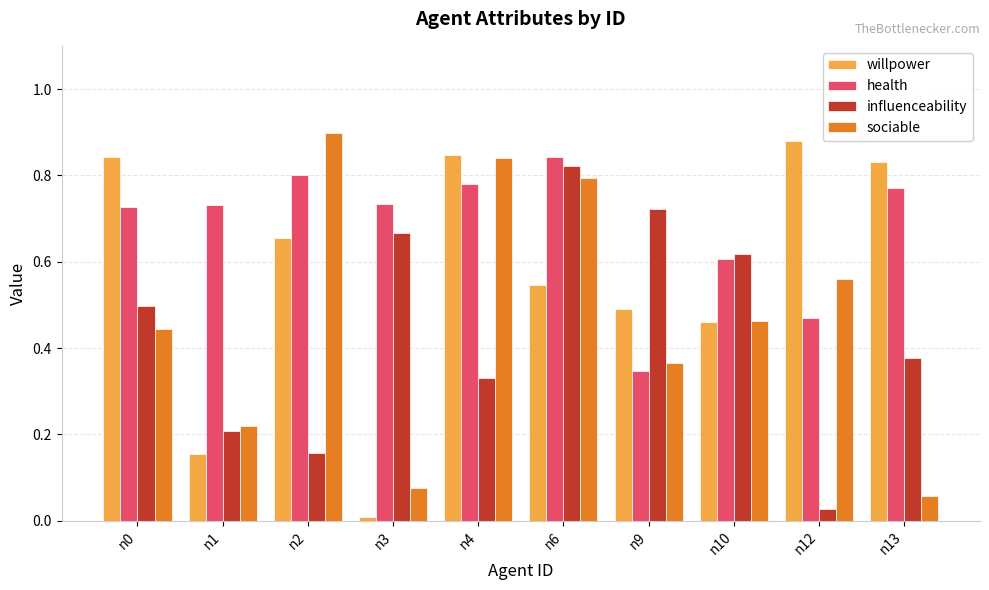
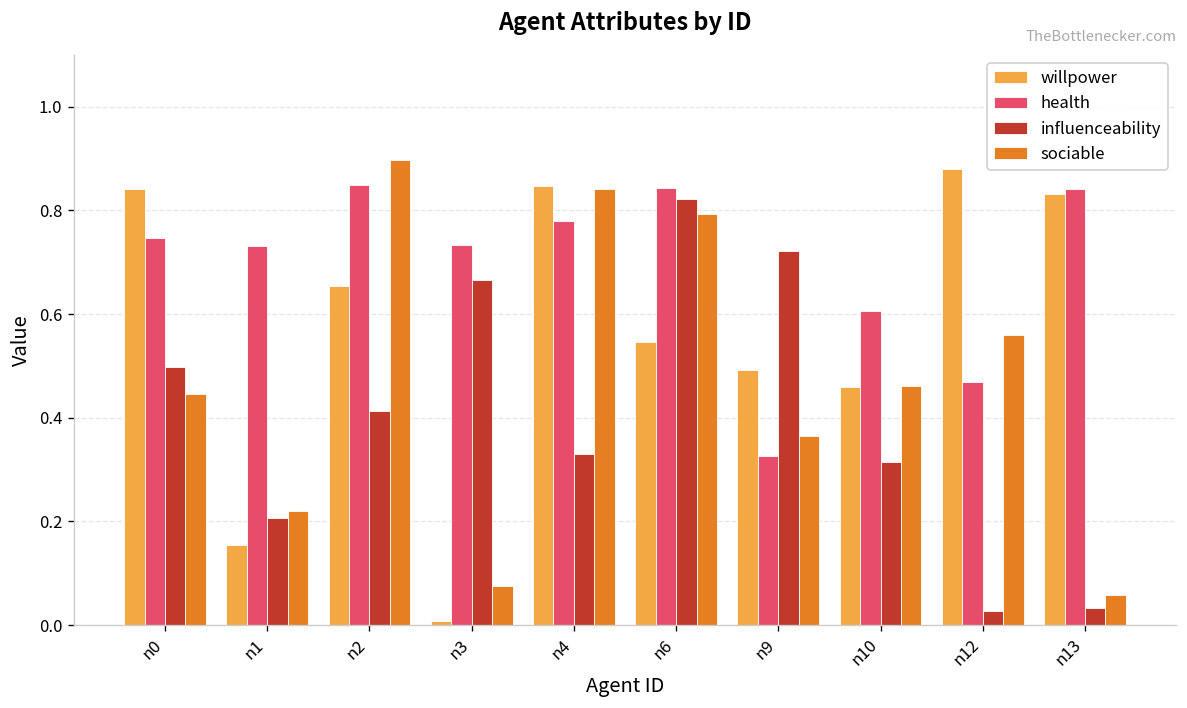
health, n0: 0.73 -> 0.75
health, n2: 0.80 -> 0.85
influenceability, n2: 0.16 -> 0.41
health, n9: 0.35 -> 0.33
influenceability, n10: 0.62 -> 0.32
health, n13: 0.77 -> 0.84
influenceability, n13: 0.38 -> 0.03
